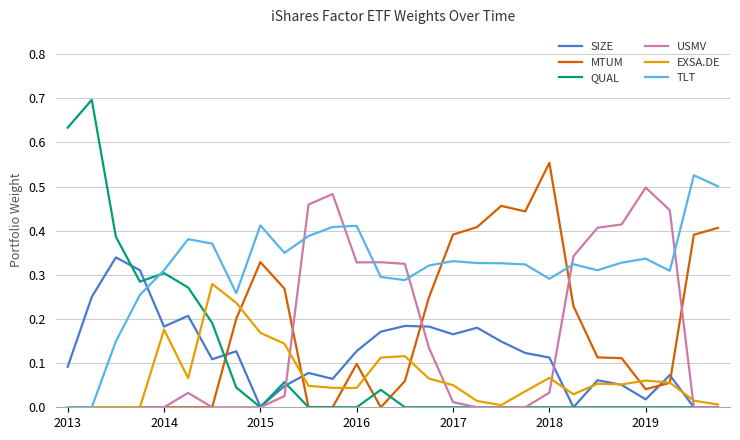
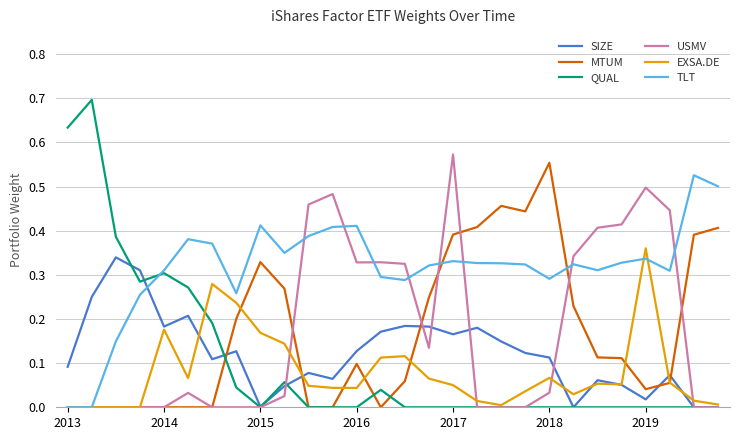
USMV, 2017: 0.01 -> 0.57
EXSA.DE, 2019: 0.06 -> 0.36
